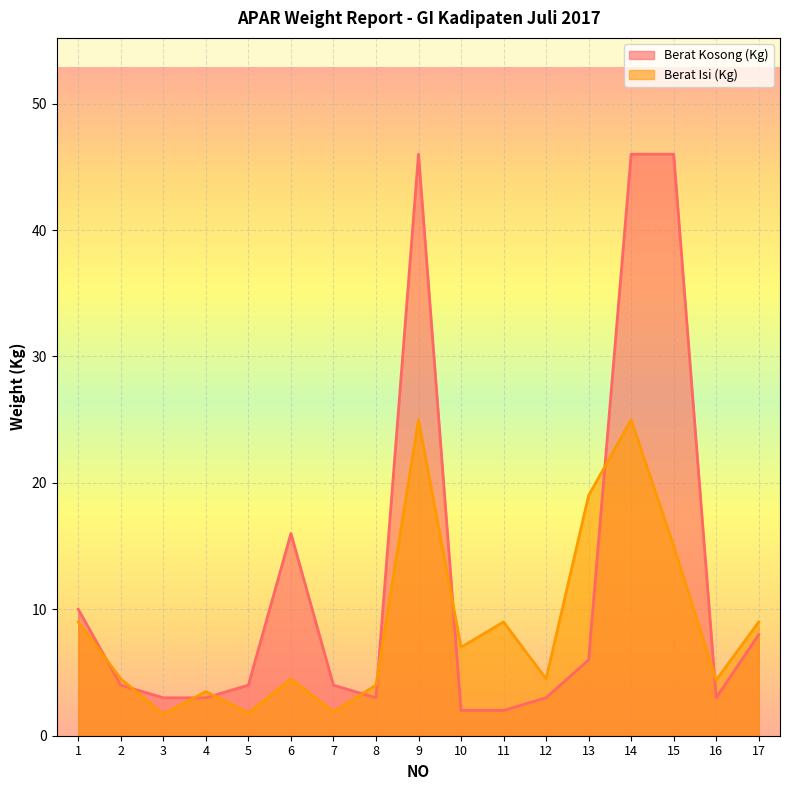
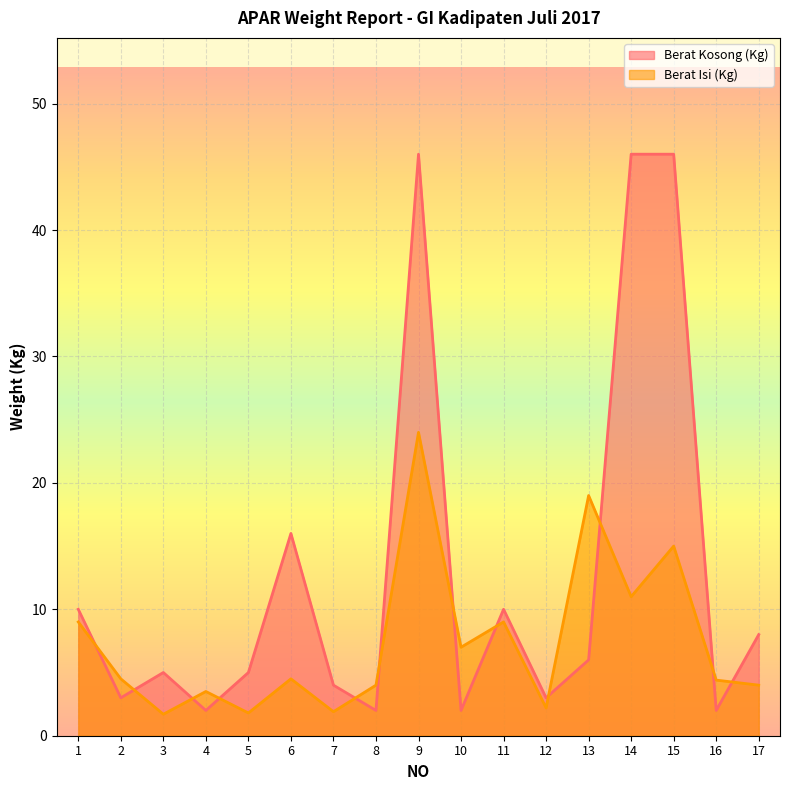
Berat Kosong (Kg), 2: 4 -> 3
Berat Kosong (Kg), 3: 3 -> 5
Berat Kosong (Kg), 4: 3 -> 2
Berat Kosong (Kg), 5: 4 -> 5
Berat Kosong (Kg), 8: 3 -> 2
Berat Isi (Kg), 9: 25 -> 24
Berat Kosong (Kg), 11: 2 -> 10
Berat Isi (Kg), 12: 4.5 -> 2.2
Berat Isi (Kg), 14: 25 -> 11
Berat Kosong (Kg), 16: 3 -> 2
Berat Isi (Kg), 17: 9 -> 4
